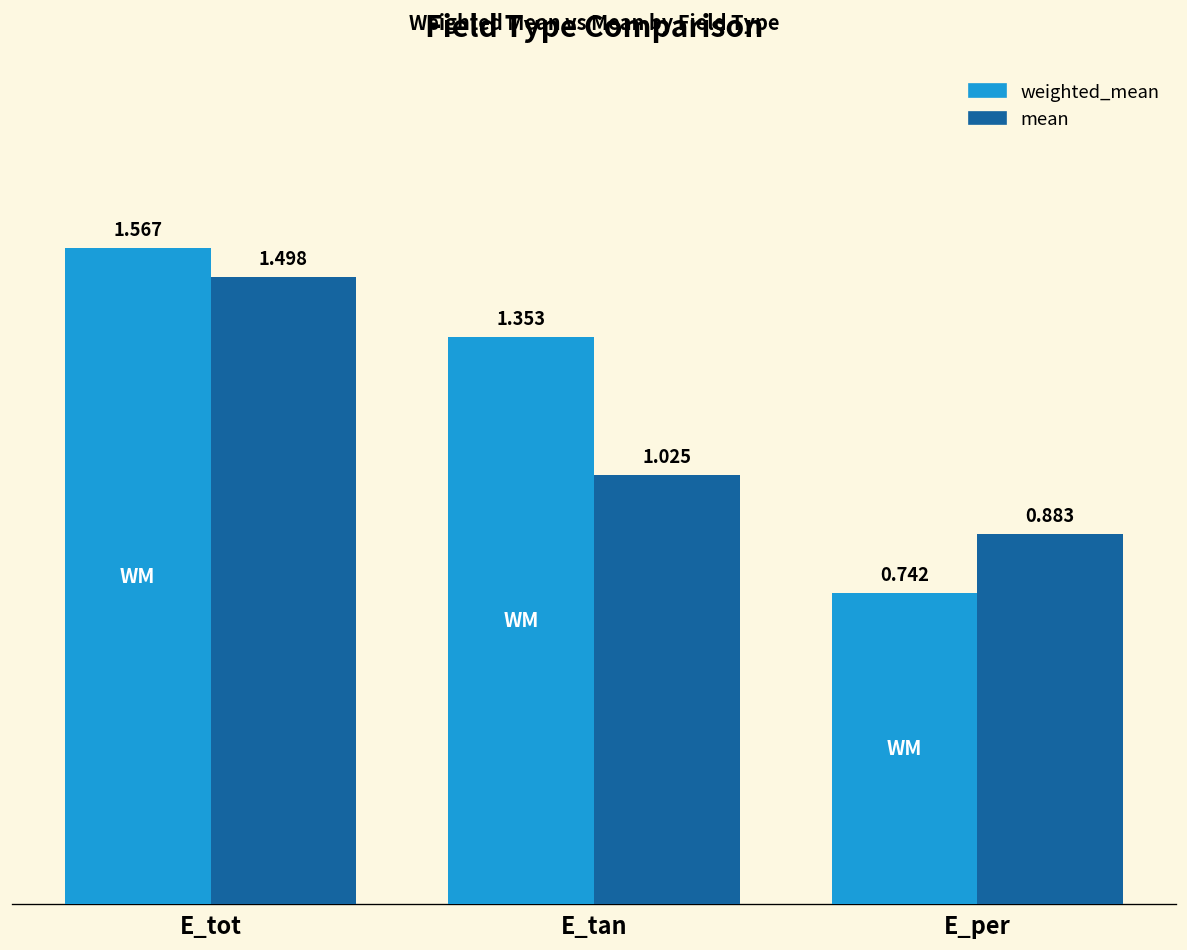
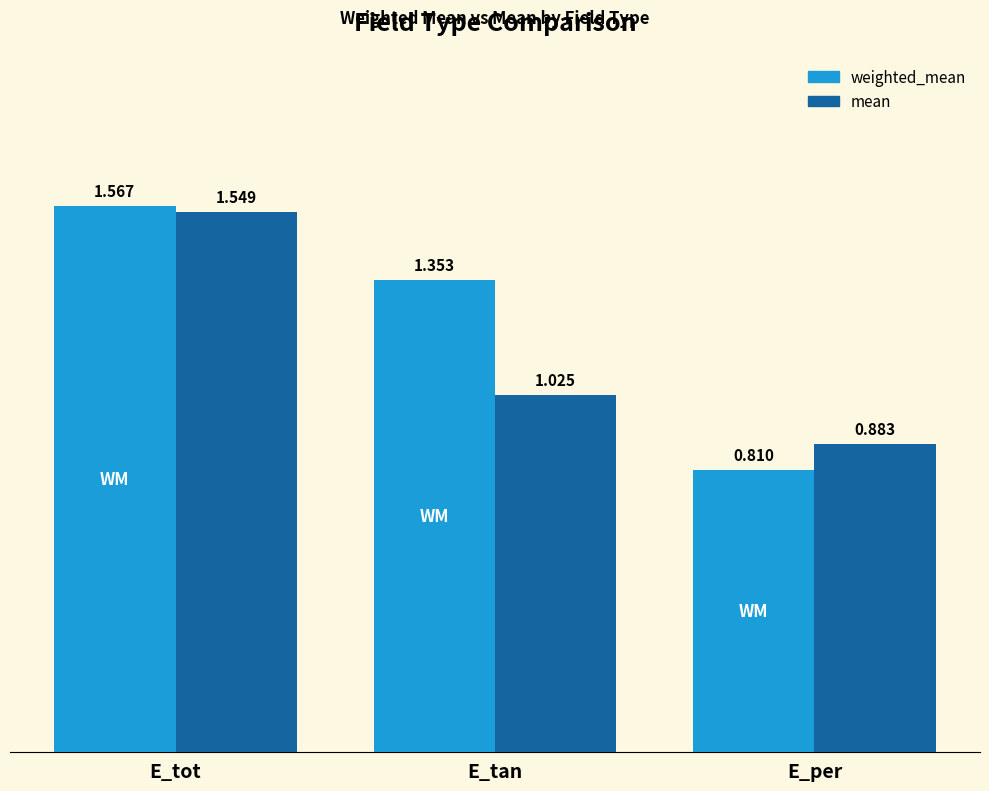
mean, E_tot: 1.498 -> 1.549
weighted_mean, E_per: 0.742 -> 0.810
